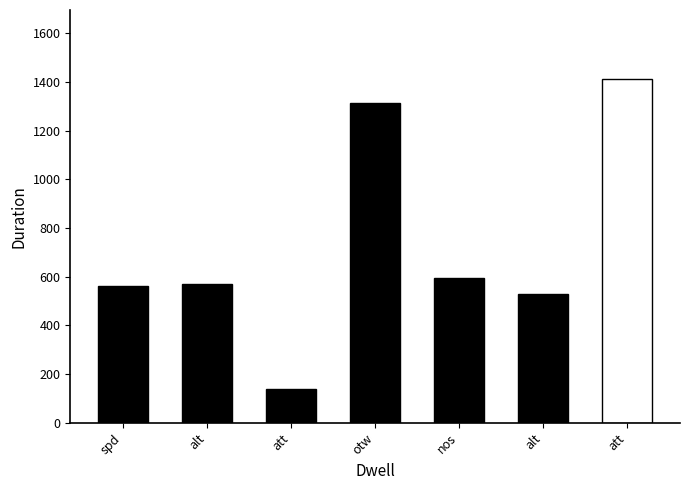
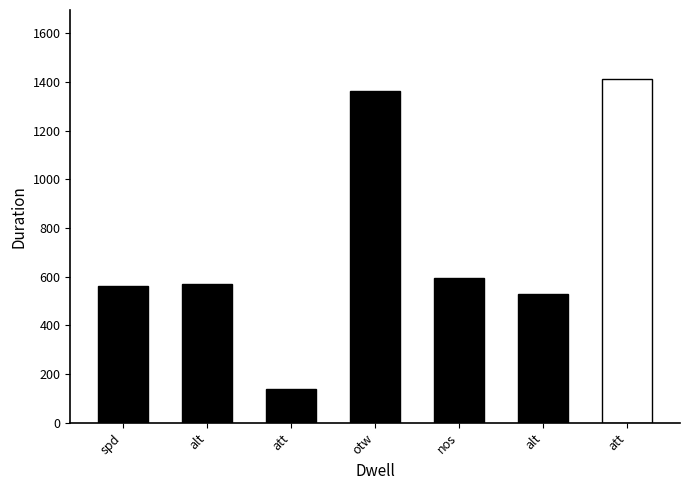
otw: 1310 -> 1360
